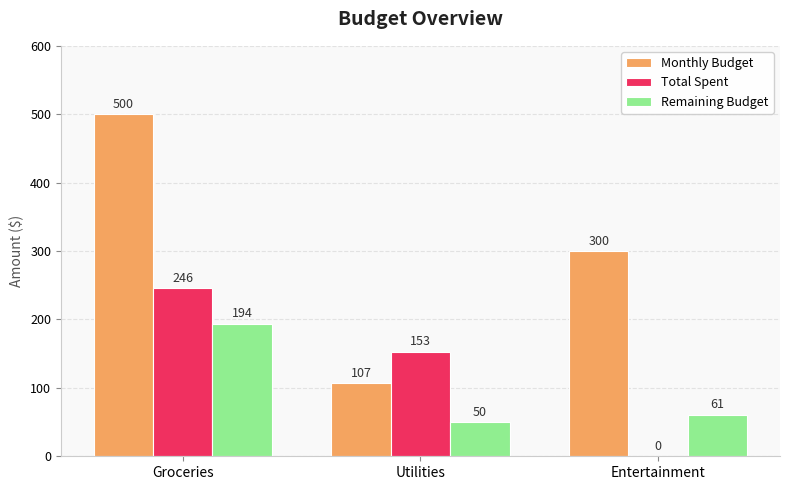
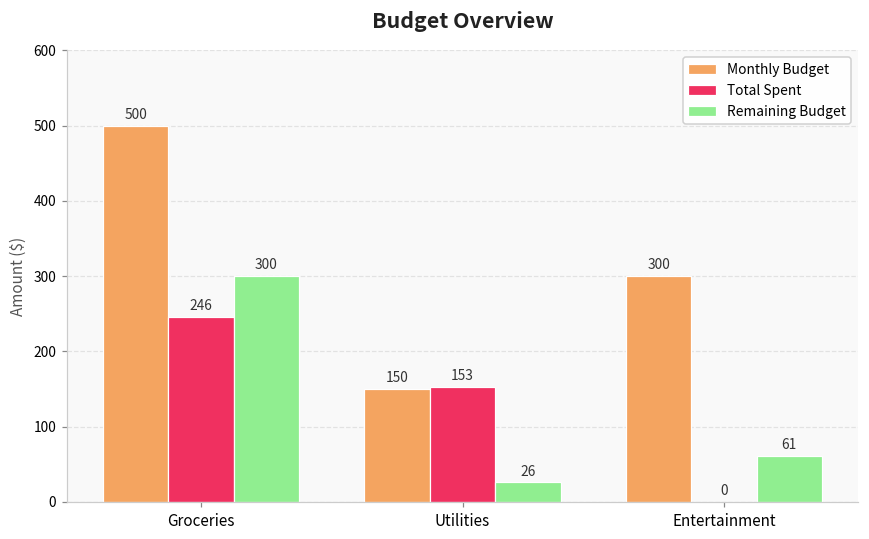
Remaining Budget, Groceries: 194 -> 300
Monthly Budget, Utilities: 107 -> 150
Remaining Budget, Utilities: 50 -> 26
